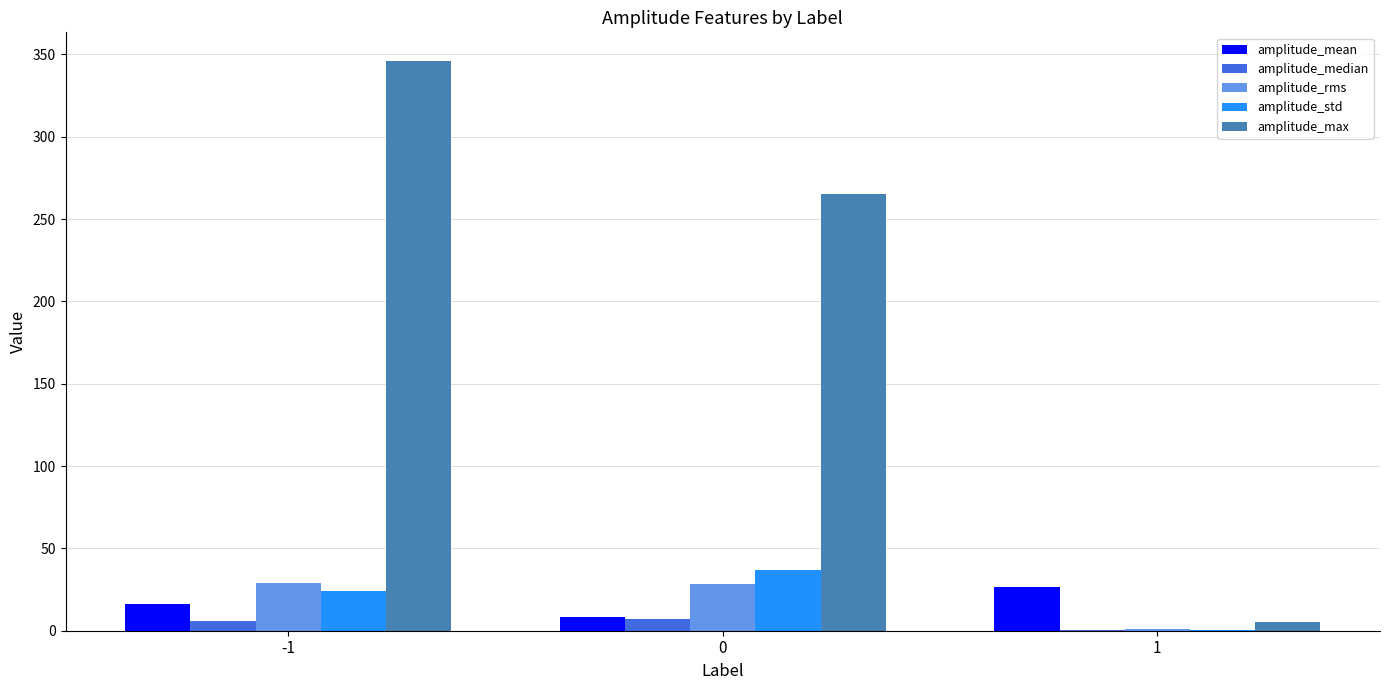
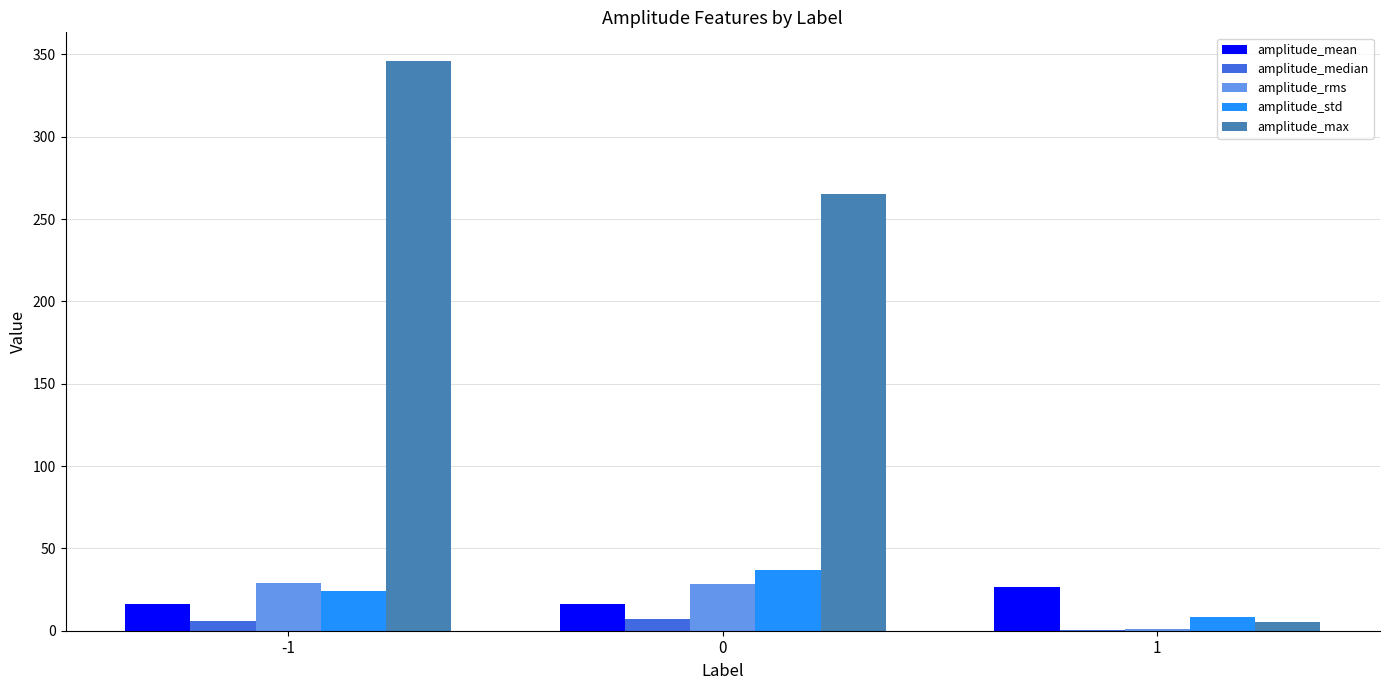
amplitude_mean, 0: 8 -> 16
amplitude_std, 1: 1 -> 8
